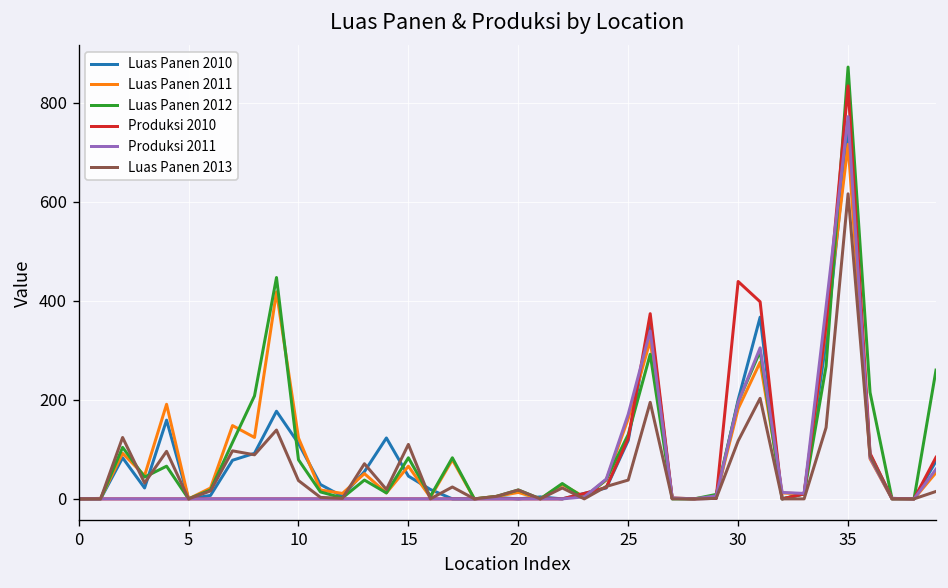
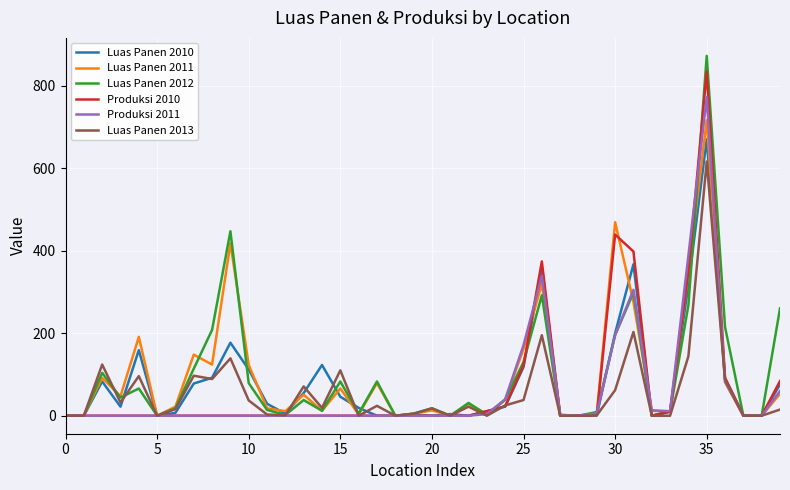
Luas Panen 2011, 30: 180 -> 470
Luas Panen 2013, 30: 120 -> 60
Luas Panen 2010, 35: 740 -> 670
